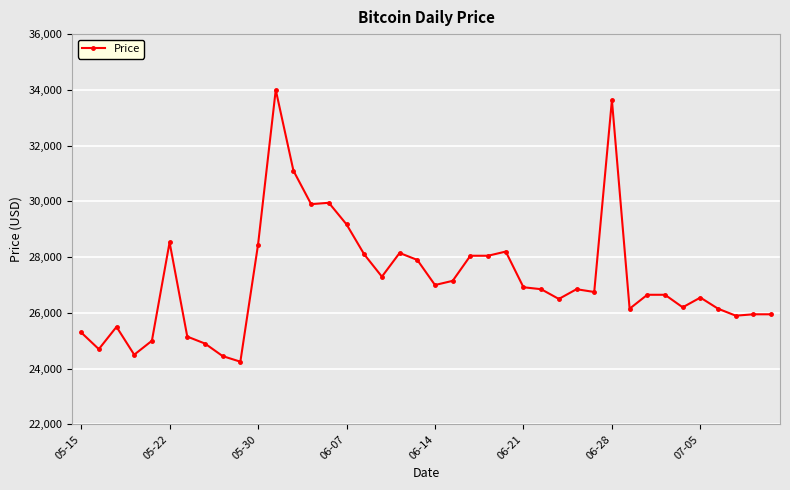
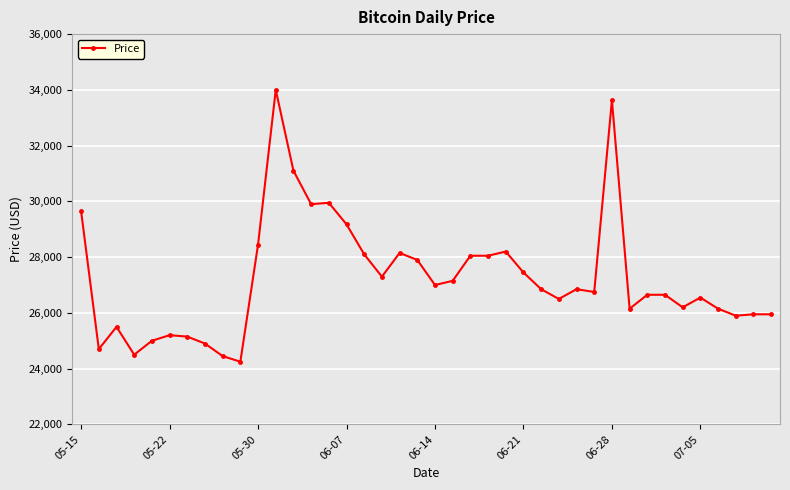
05-15: 25,300 -> 29,600
05-22: 28,500 -> 25,200
06-21: 26,900 -> 27,500
